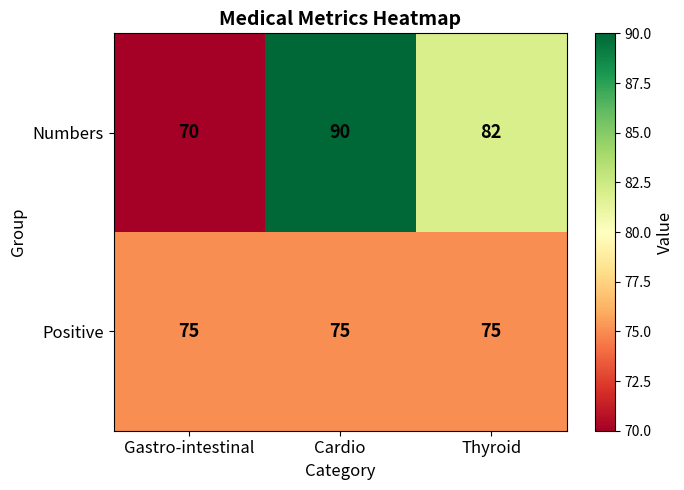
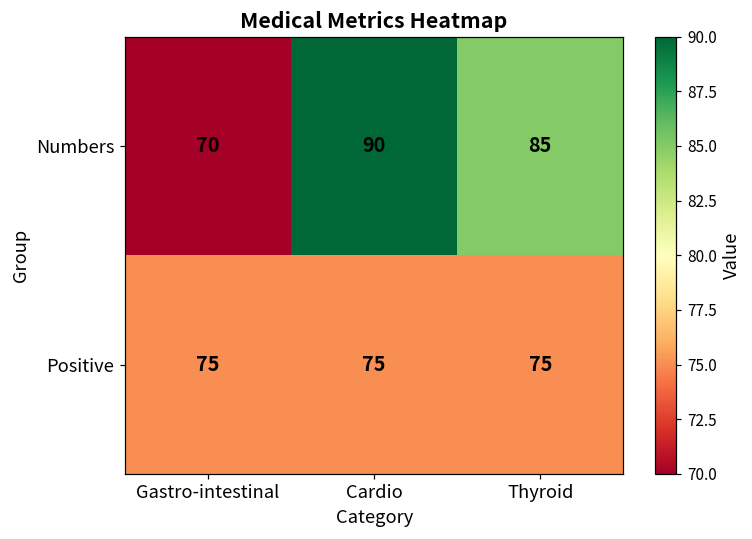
Numbers, Thyroid: 82 -> 85
